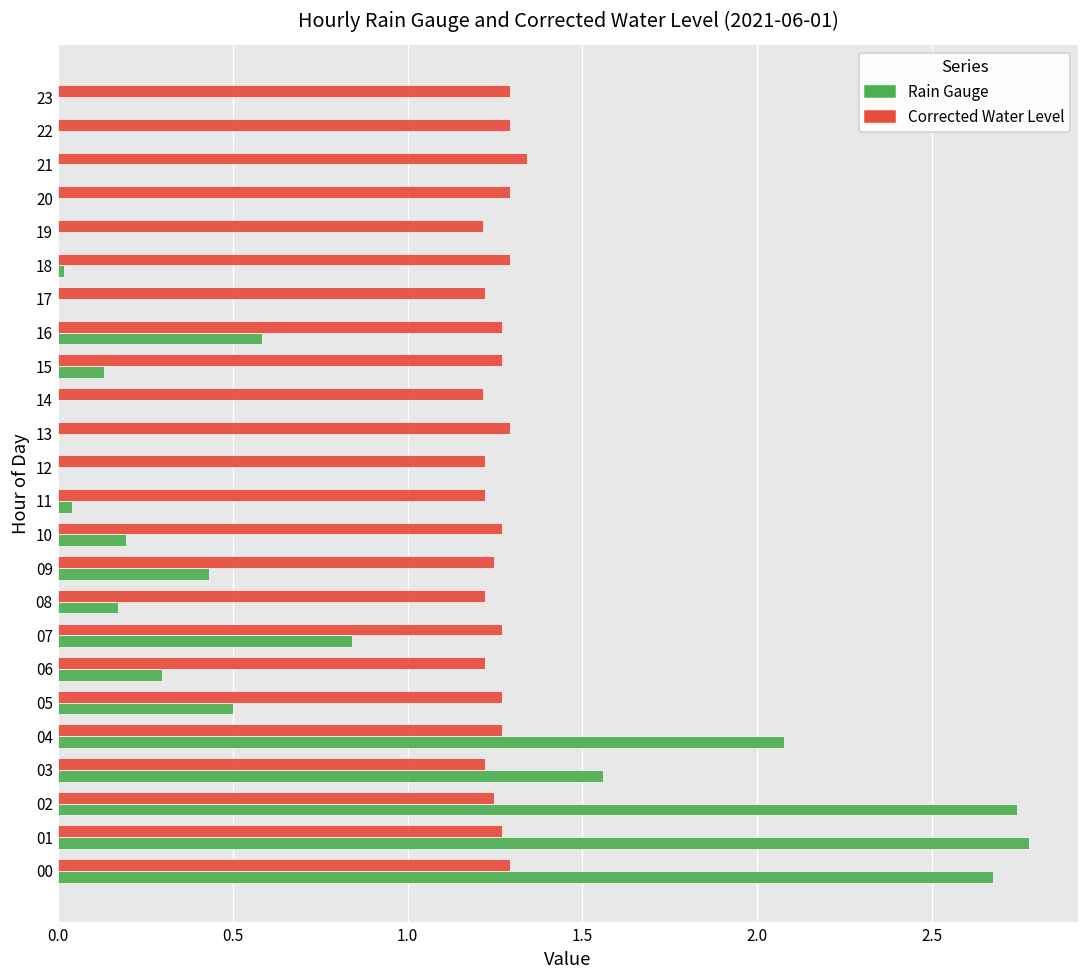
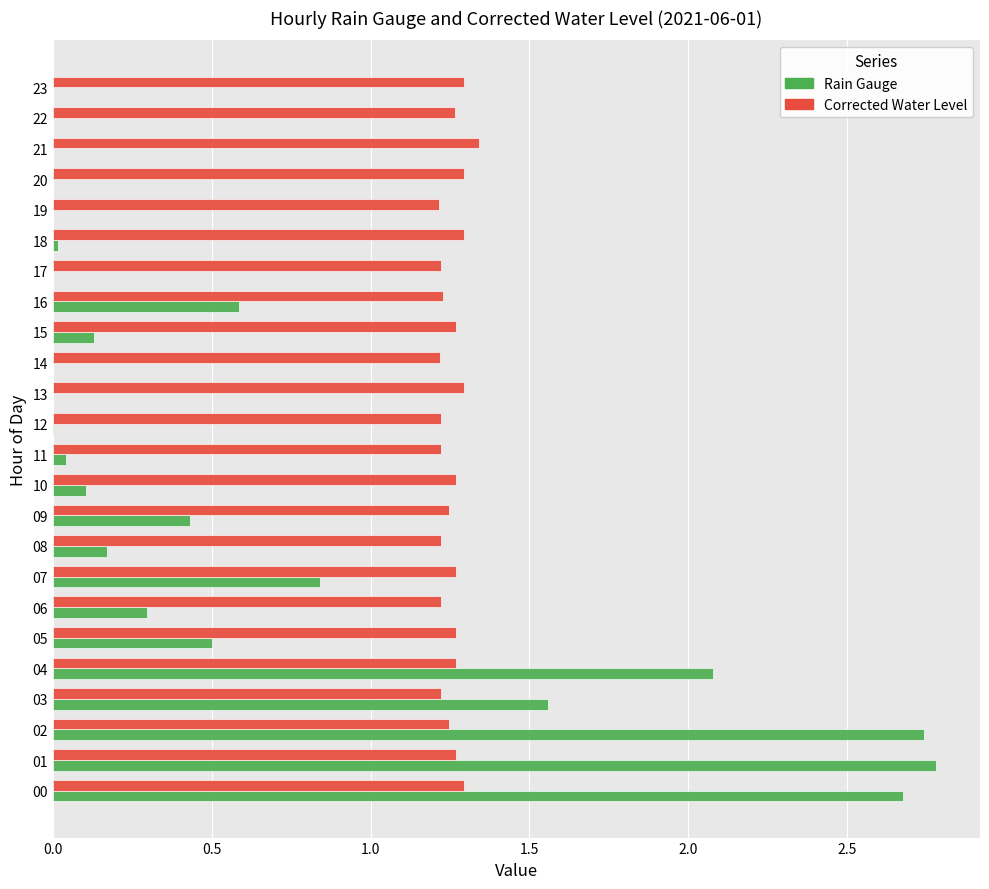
Corrected Water Level, 22: 1.29 -> 1.26
Corrected Water Level, 16: 1.27 -> 1.23
Rain Gauge, 10: 0.19 -> 0.10
